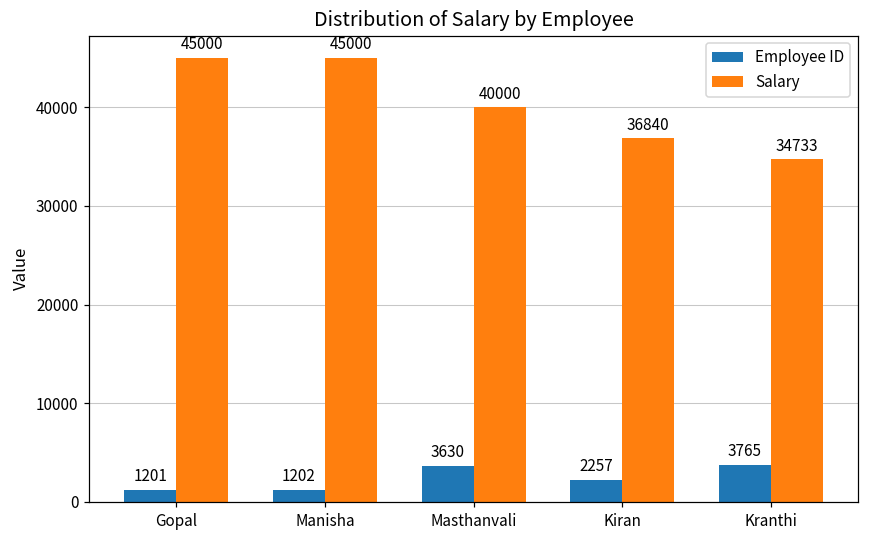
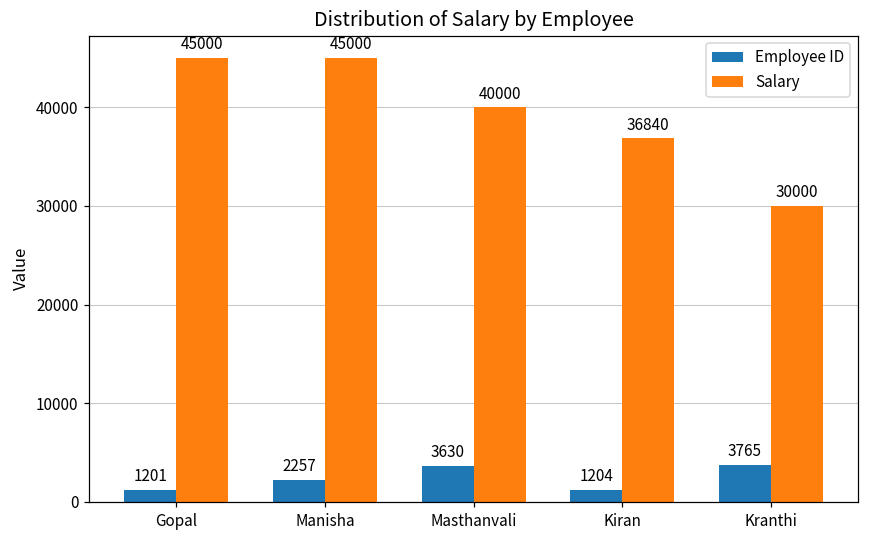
Employee ID, Manisha: 1202 -> 2257
Employee ID, Kiran: 2257 -> 1204
Salary, Kranthi: 34733 -> 30000
